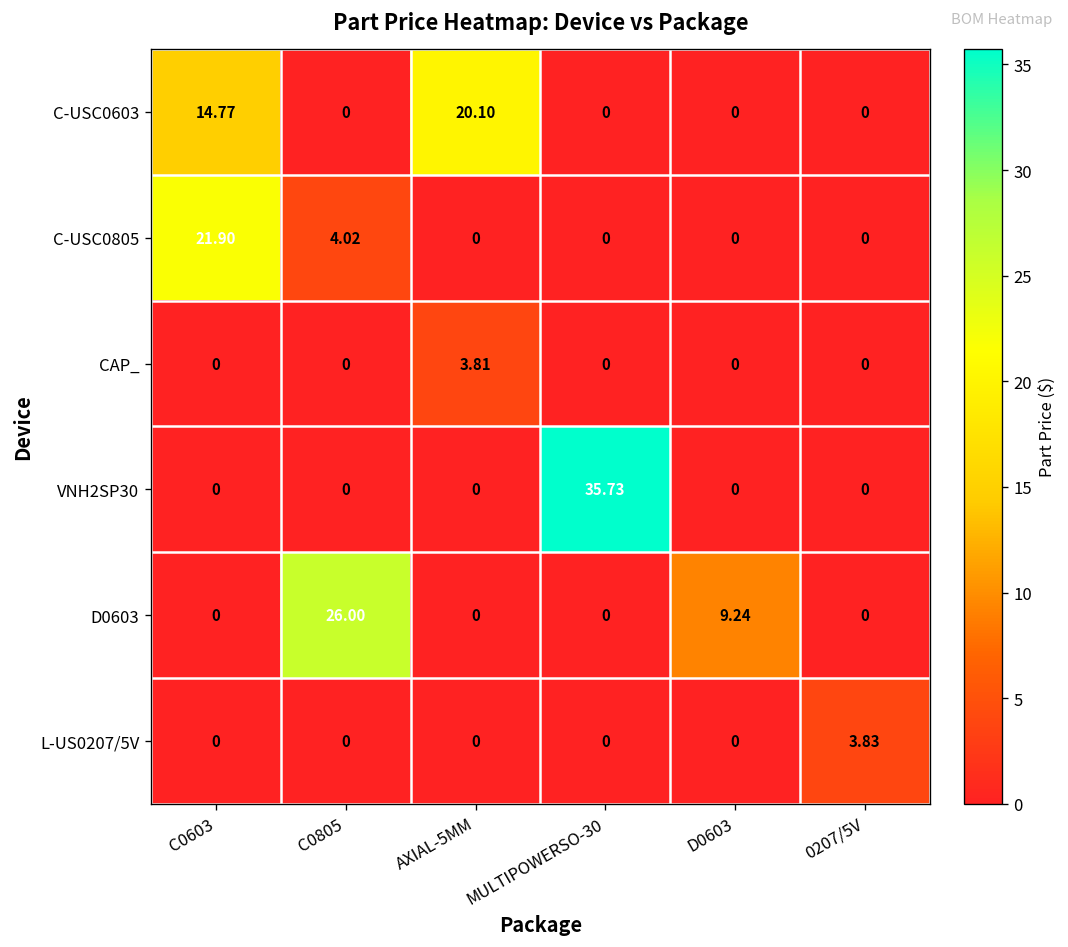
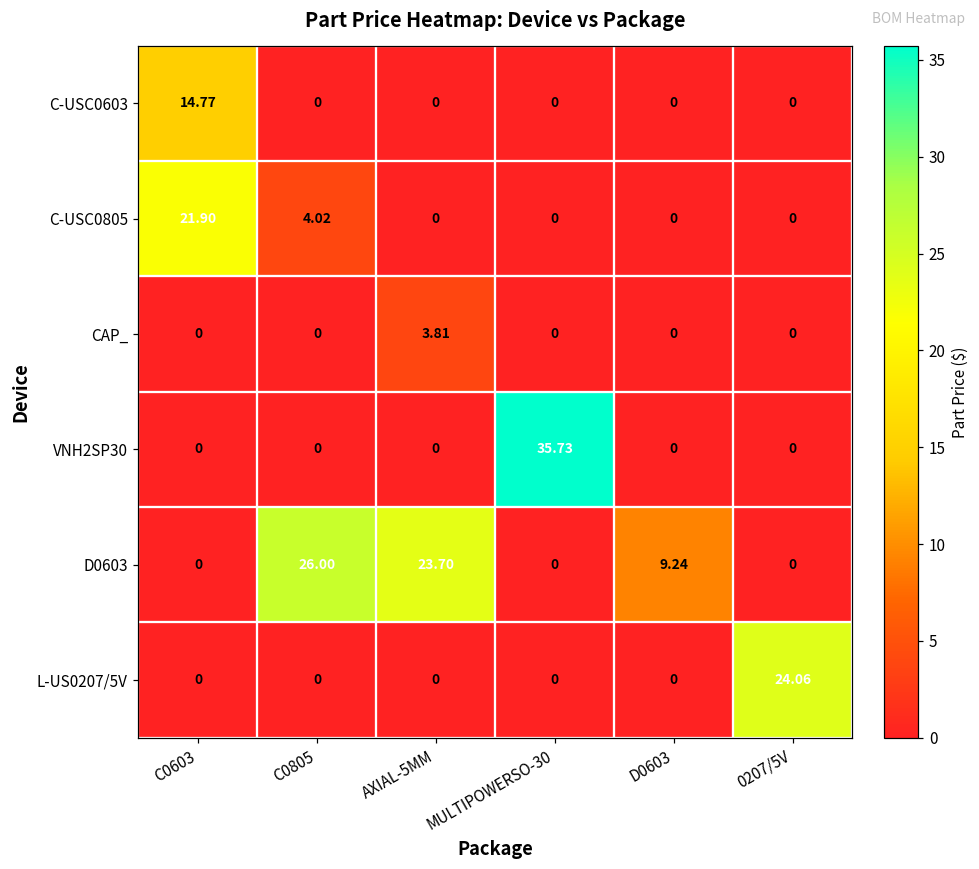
C-USC0603, AXIAL-5MM: 20.10 -> 0
D0603, AXIAL-5MM: 0 -> 23.70
L-US0207/5V, 0207/5V: 3.83 -> 24.06
